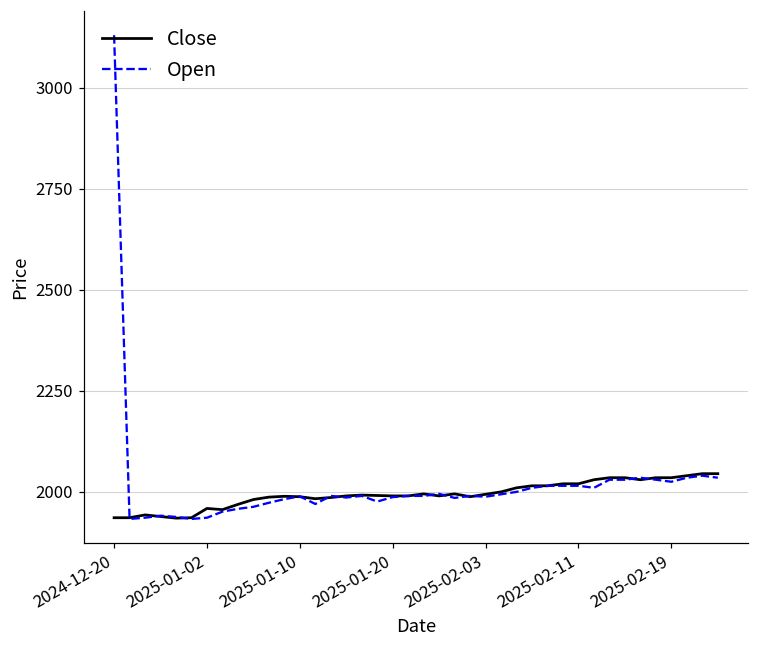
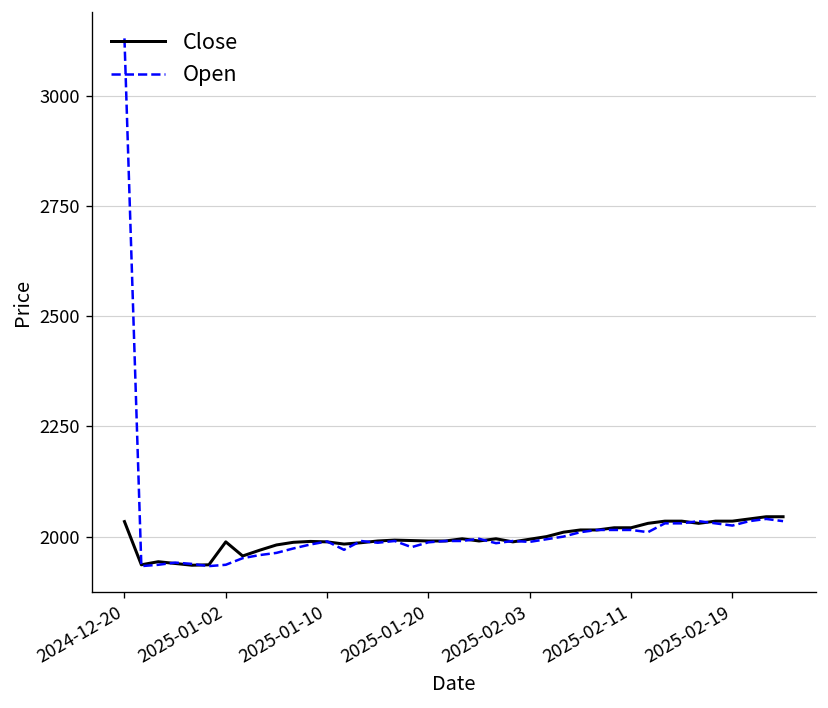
Close, 2024-12-20: 1940 -> 2030
Close, 2025-01-02: 1960 -> 1990
